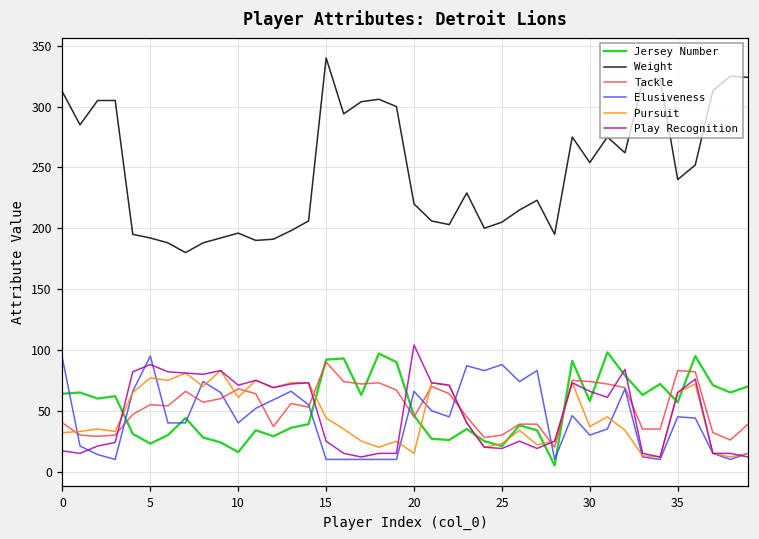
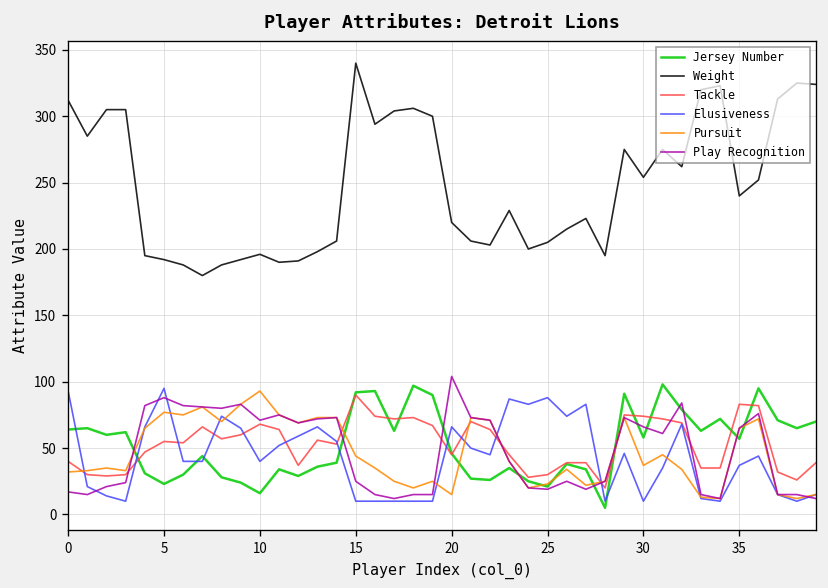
Pursuit, 10: 61 -> 93
Elusiveness, 30: 30 -> 10
Elusiveness, 35: 45 -> 37
